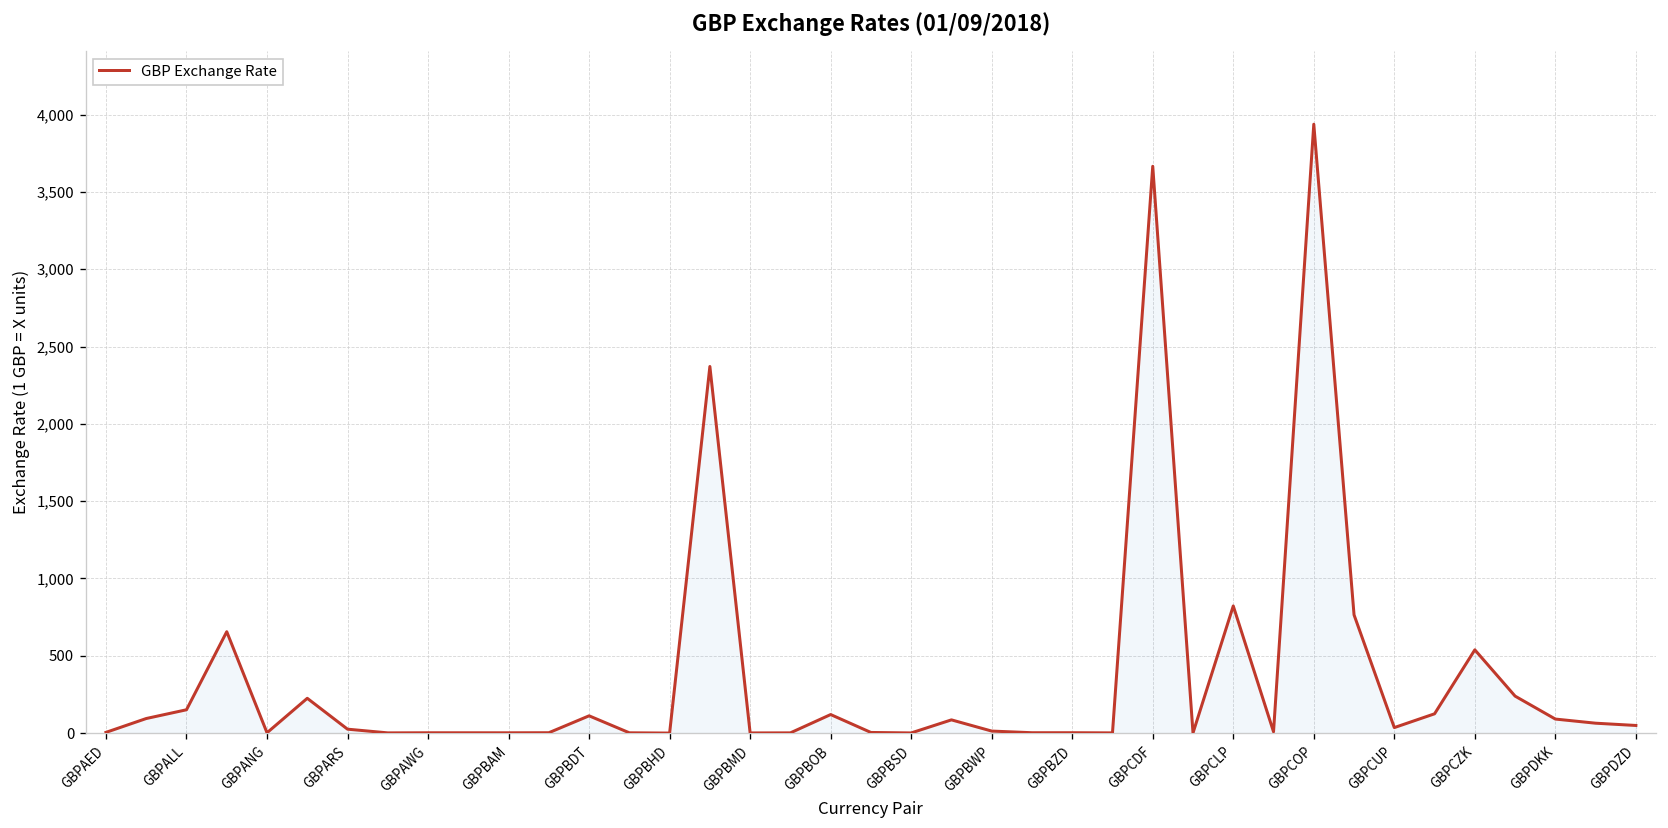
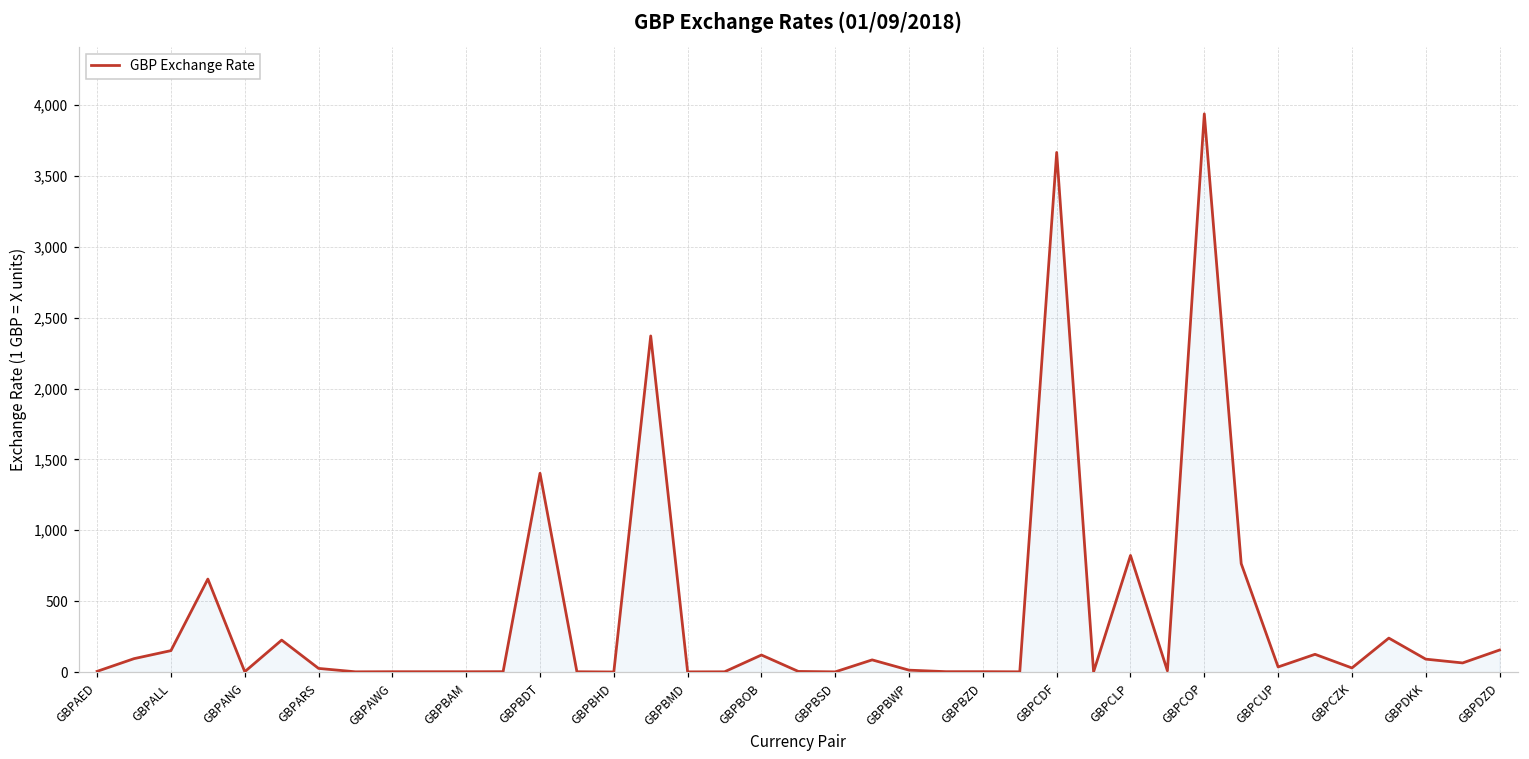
GBPBDT: 110 -> 1,400
GBPCZK: 540 -> 30
GBPDZD: 50 -> 160
